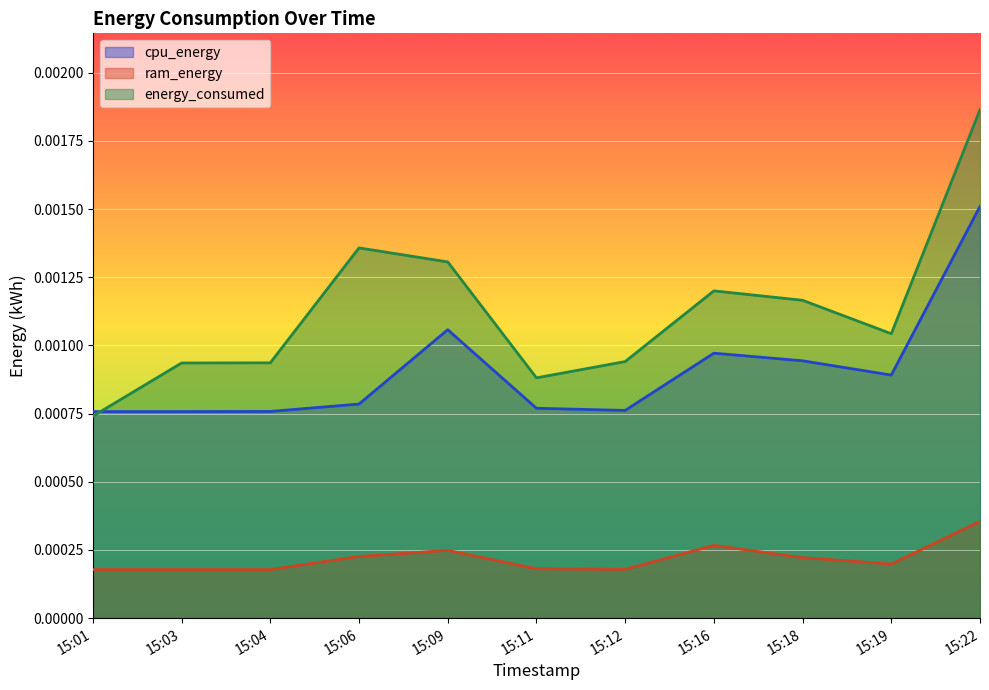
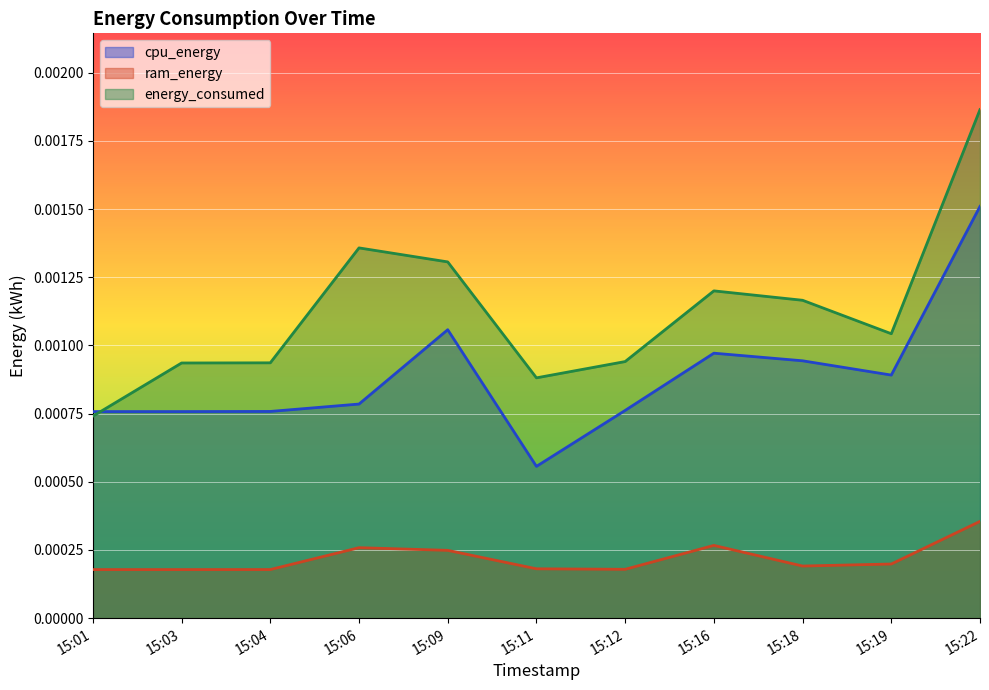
ram_energy, 15:06: 0.00023 -> 0.00026
cpu_energy, 15:11: 0.00077 -> 0.00056
ram_energy, 15:18: 0.00022 -> 0.00019
